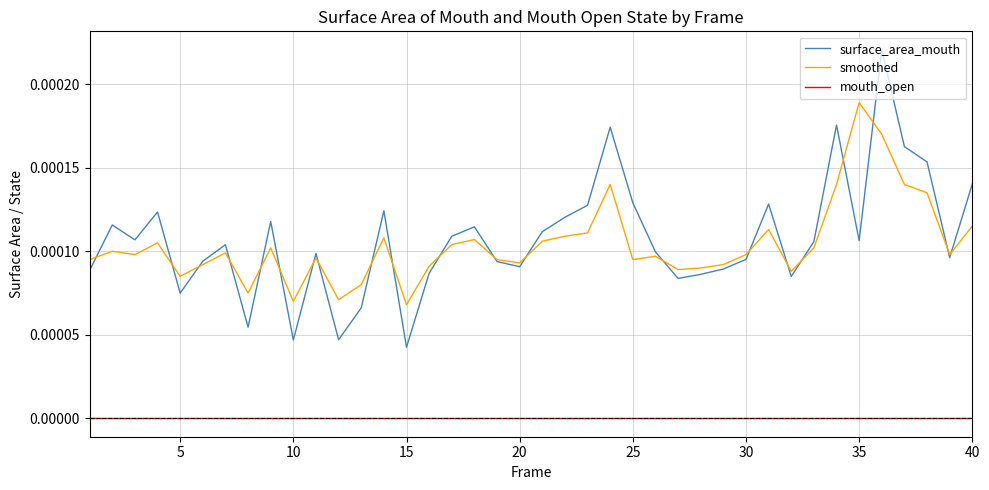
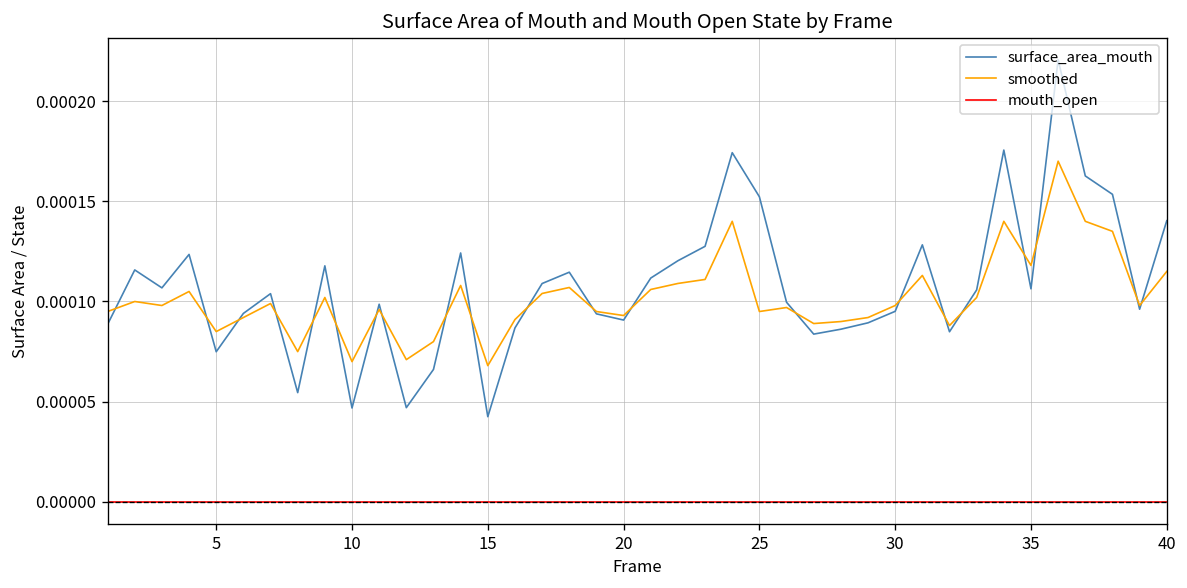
surface_area_mouth, 25: 0.000129 -> 0.000152
smoothed, 35: 0.000189 -> 0.000118
